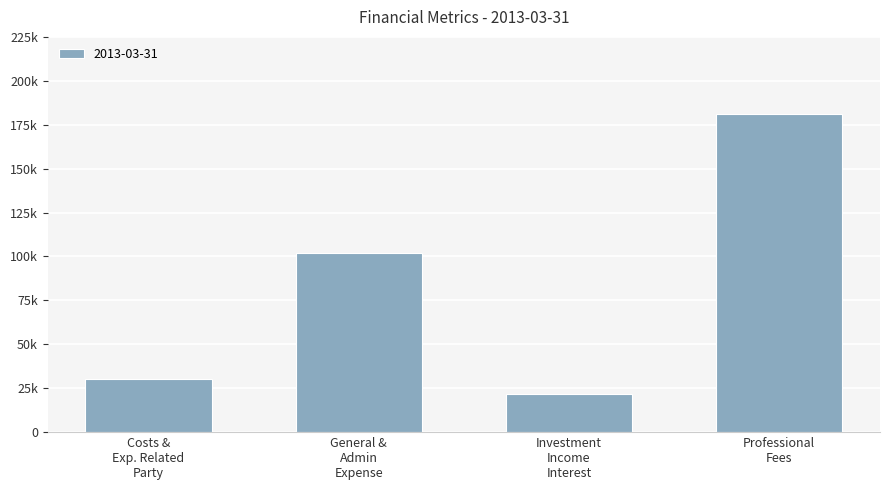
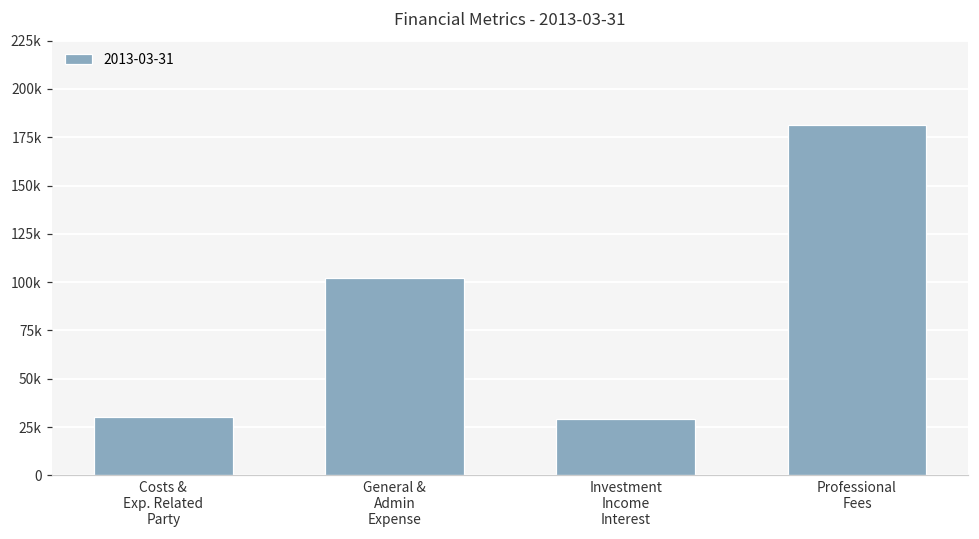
Investment Income Interest: 22000 -> 29000
